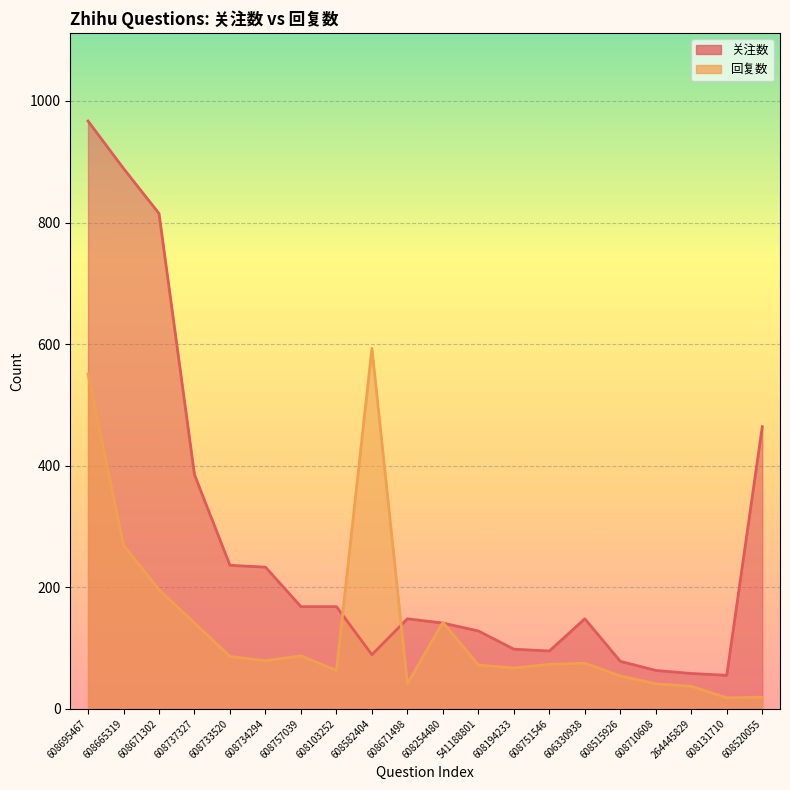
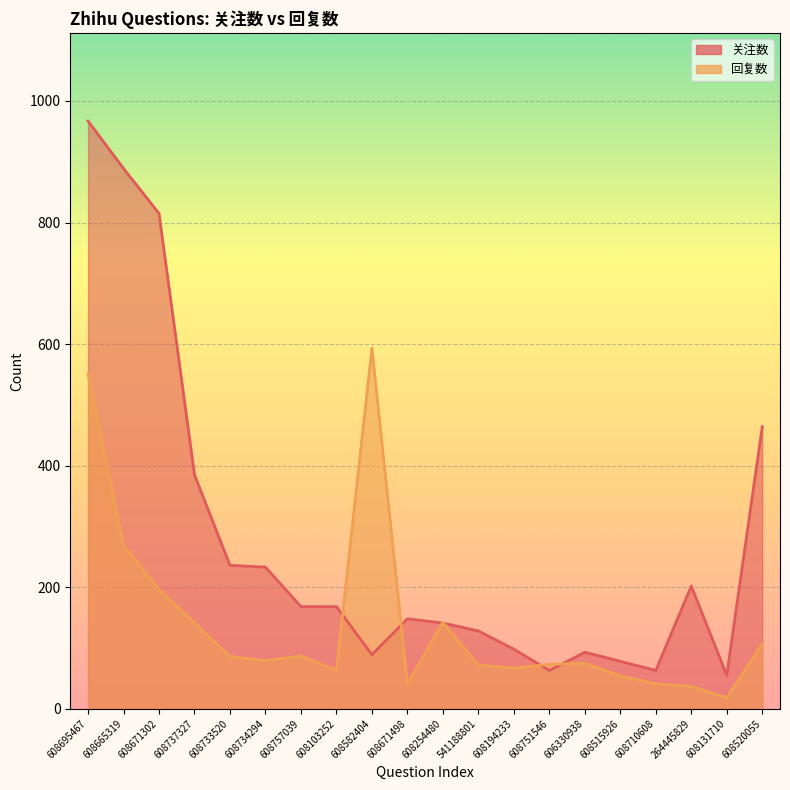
关注数, 608751546: 100 -> 60
关注数, 606330938: 150 -> 90
关注数, 264445829: 60 -> 200
回复数, 608520055: 20 -> 110
